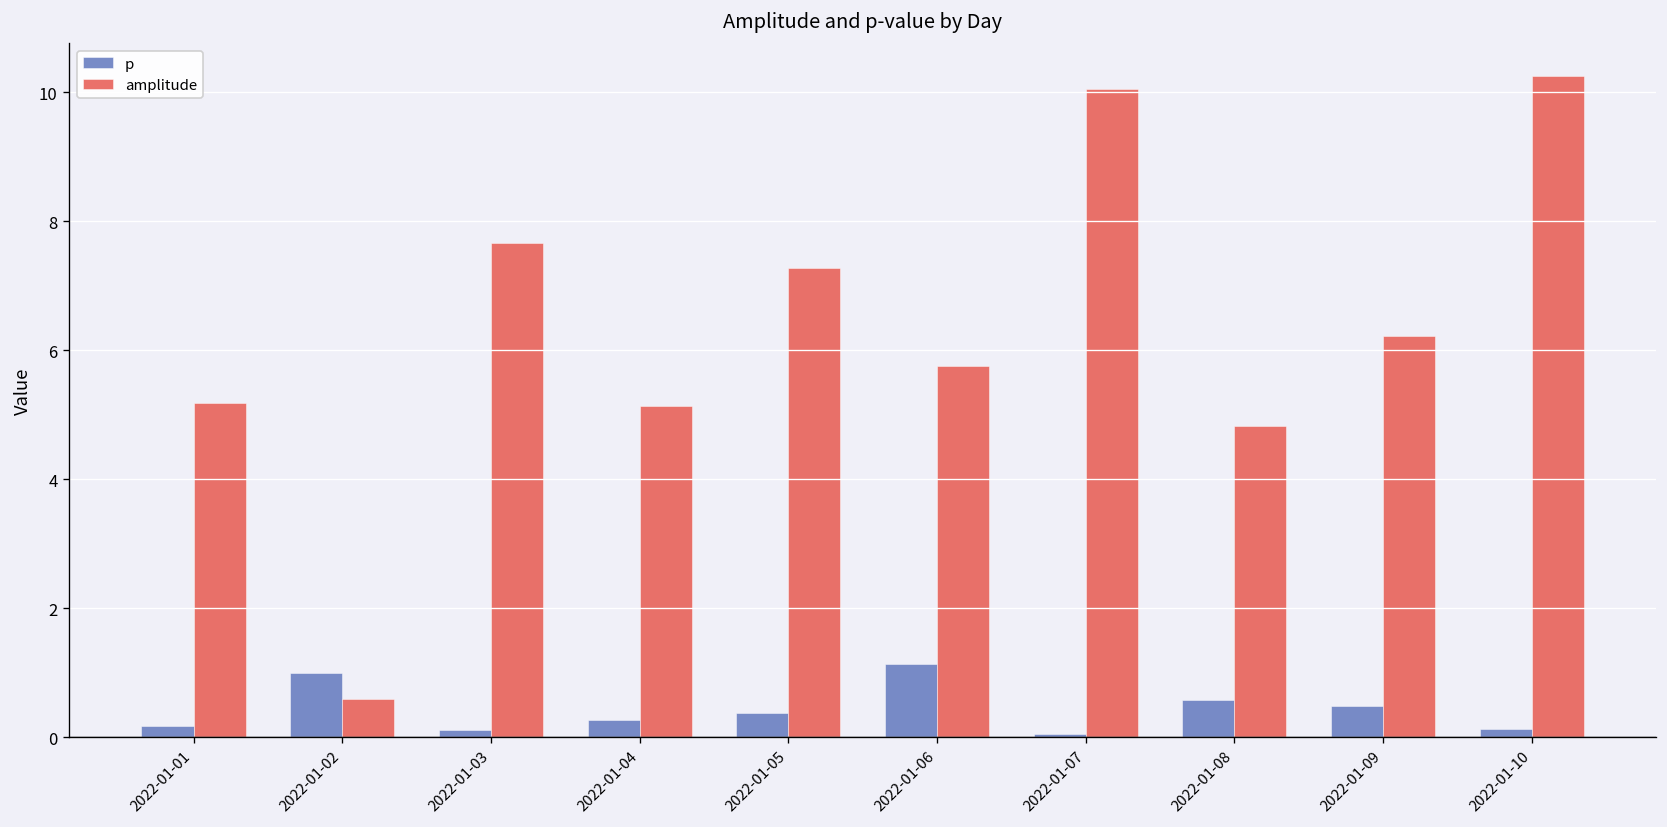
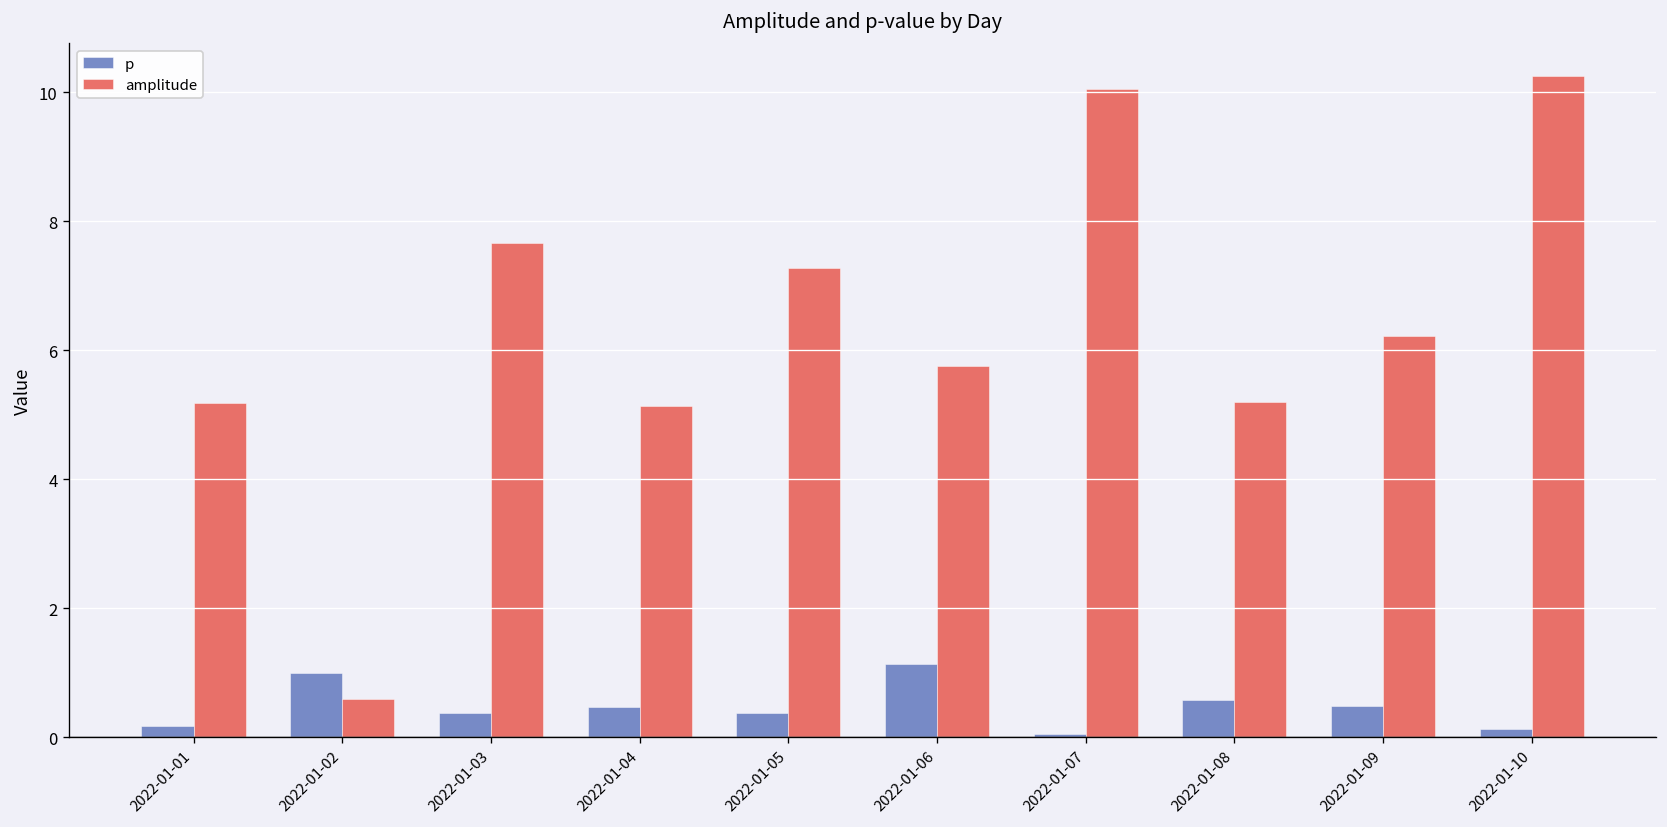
p, 2022-01-03: 0.1 -> 0.4
p, 2022-01-04: 0.3 -> 0.5
amplitude, 2022-01-08: 4.8 -> 5.2
